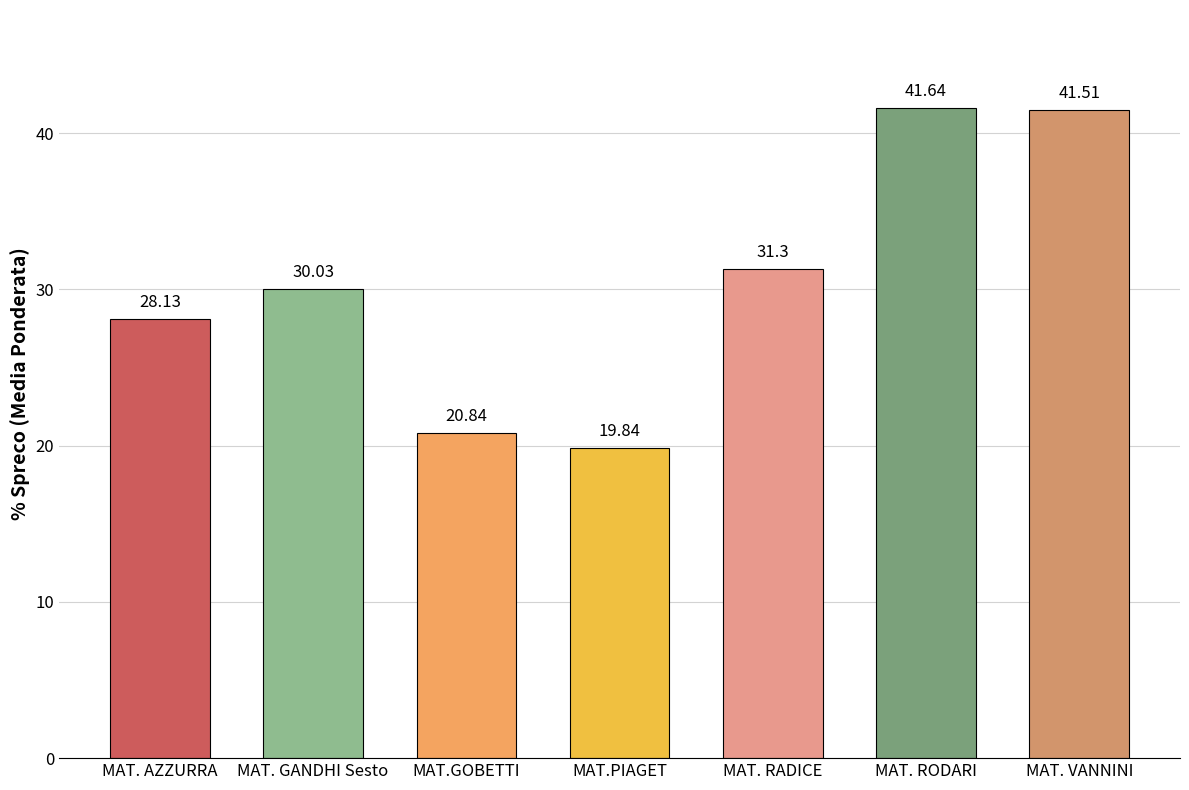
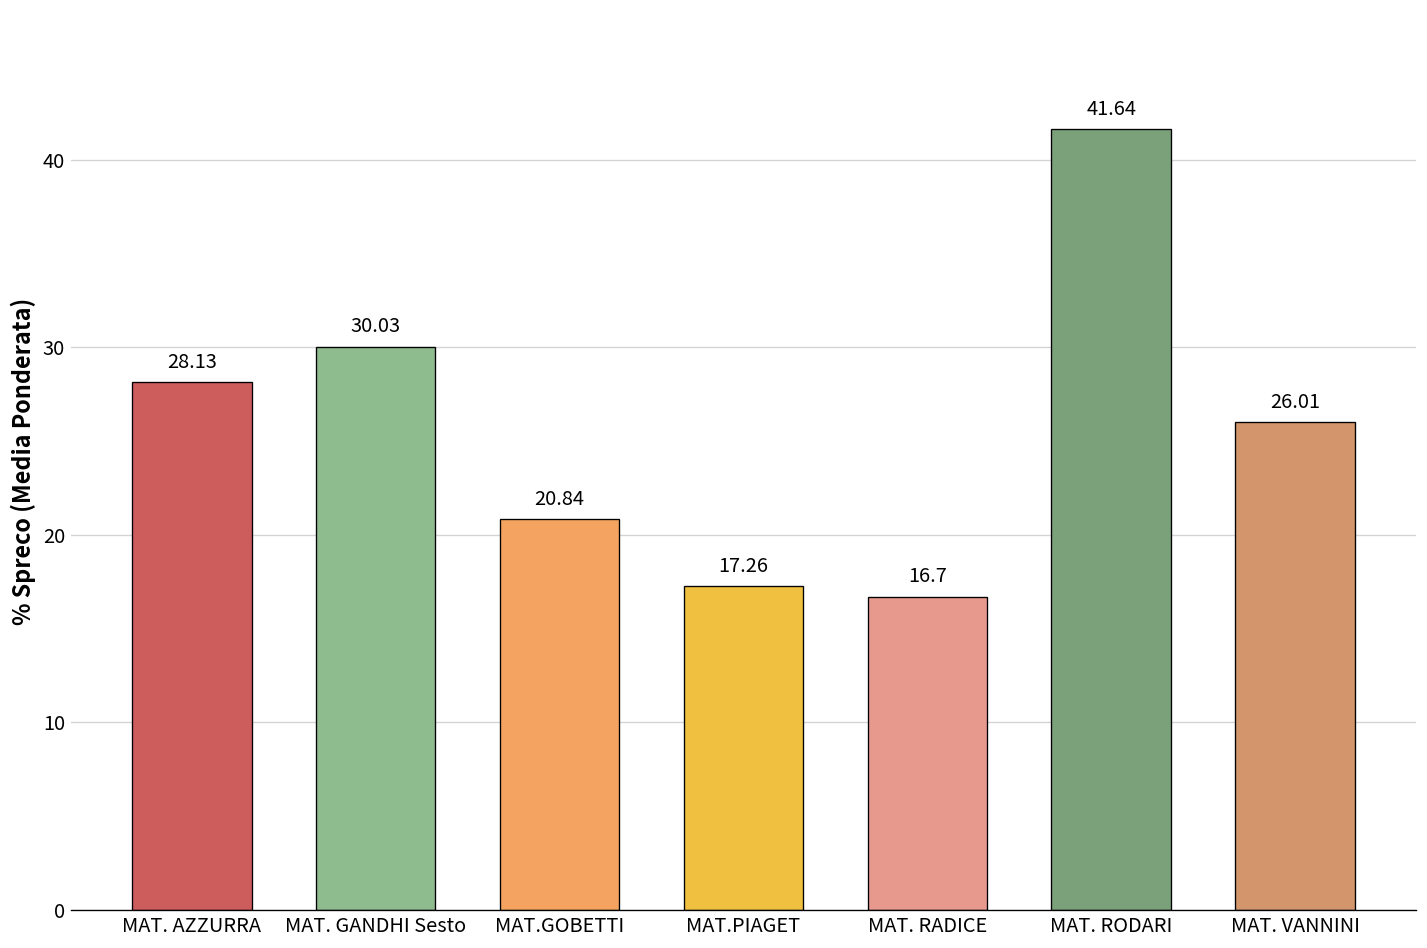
MAT.PIAGET: 19.84 -> 17.26
MAT. RADICE: 31.3 -> 16.7
MAT. VANNINI: 41.51 -> 26.01
